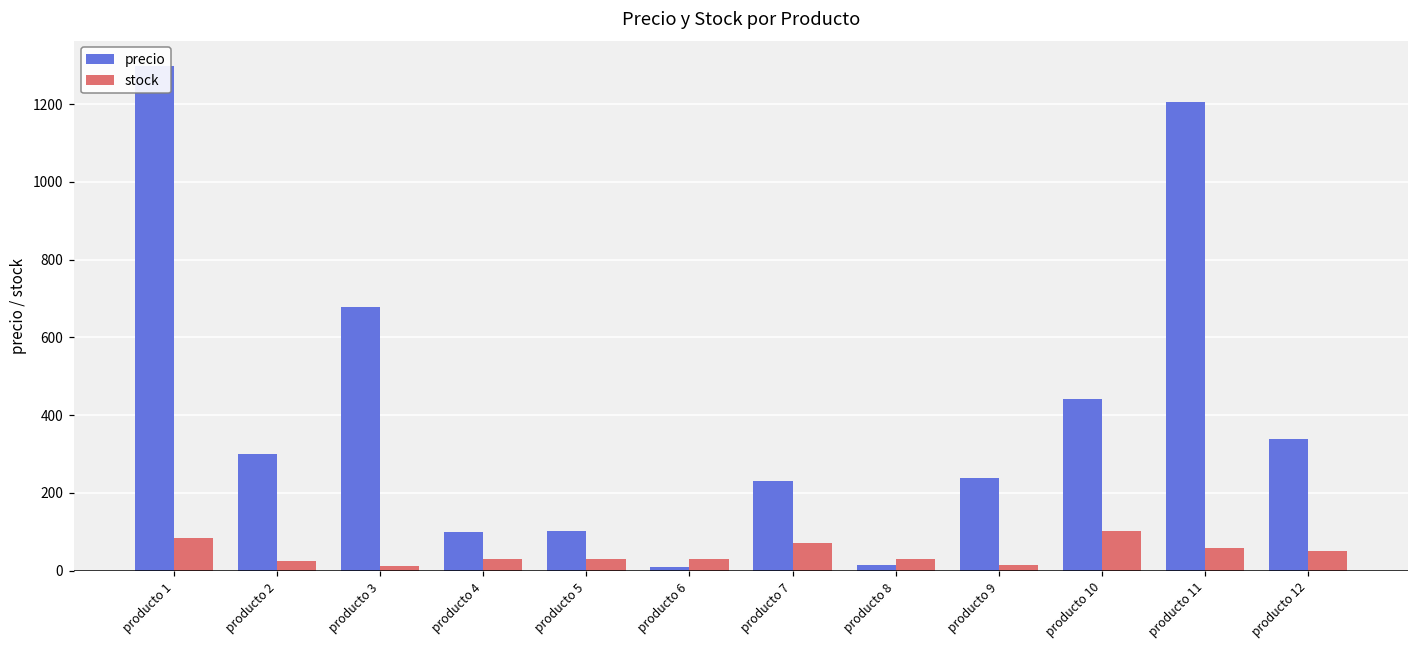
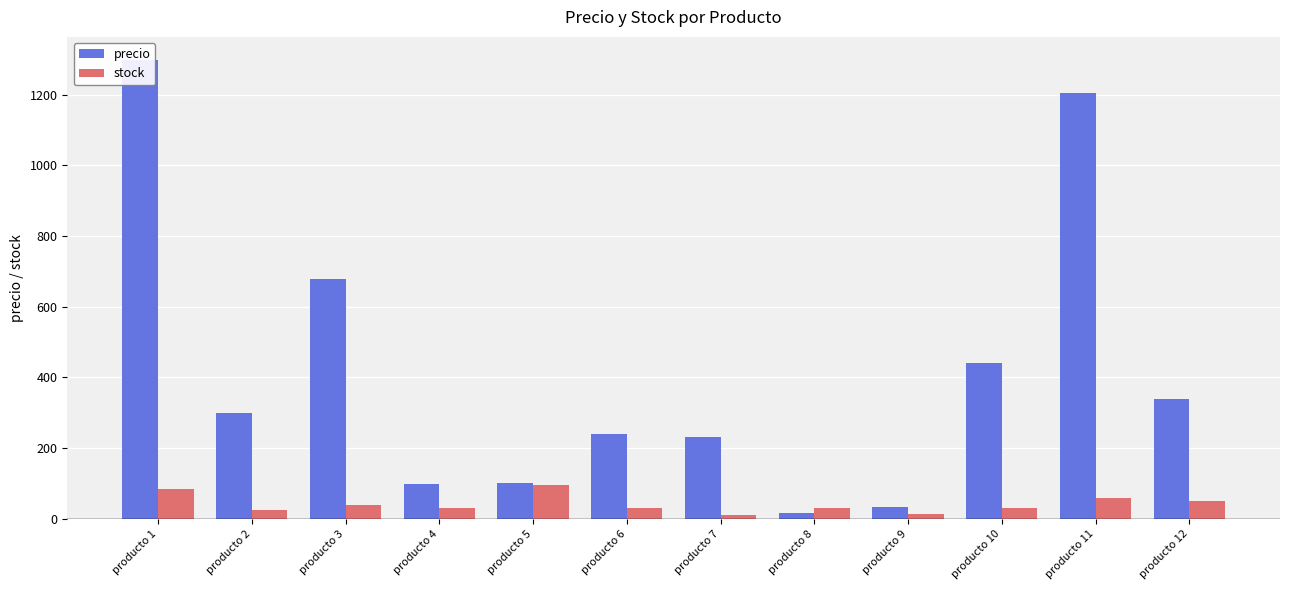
stock, producto 3: 10 -> 40
stock, producto 5: 30 -> 90
precio, producto 6: 10 -> 240
stock, producto 7: 70 -> 10
precio, producto 9: 240 -> 30
stock, producto 10: 100 -> 30
